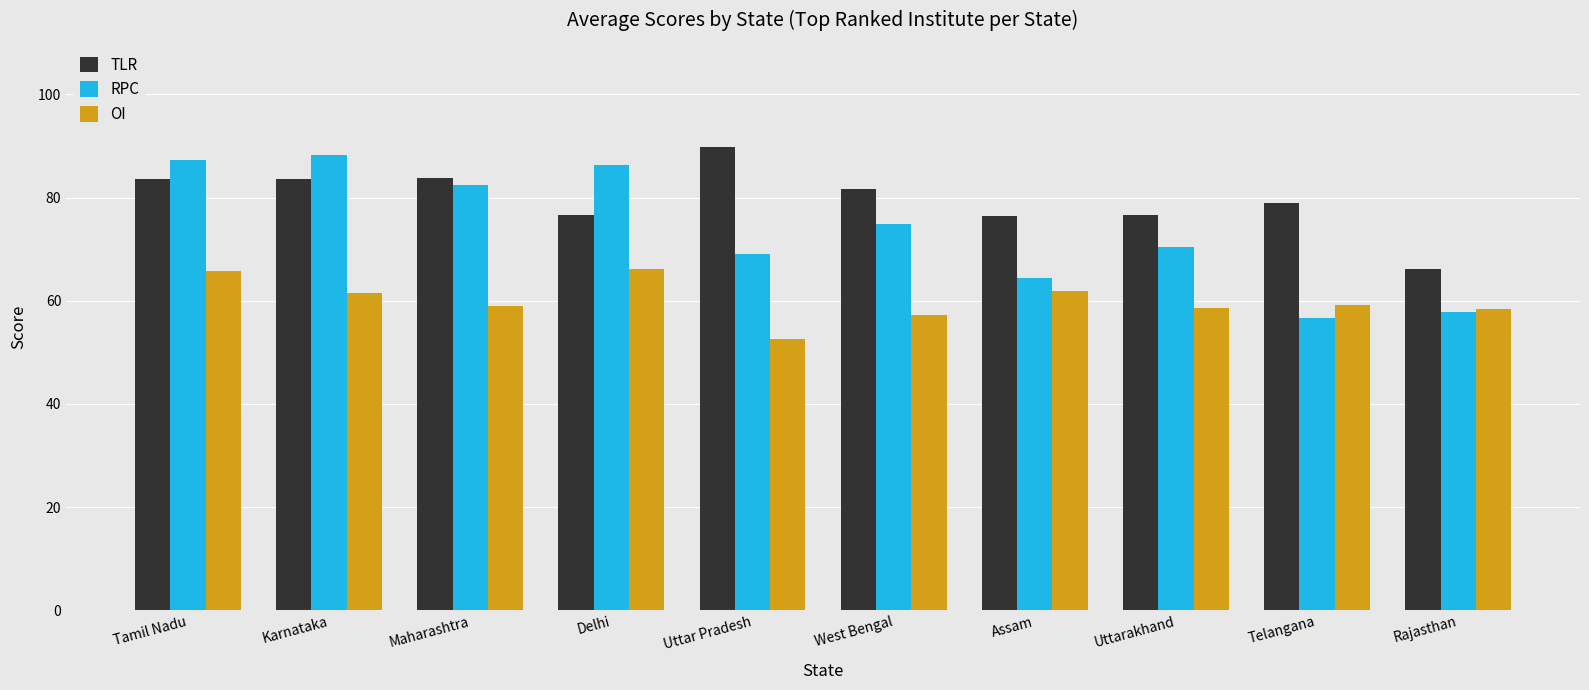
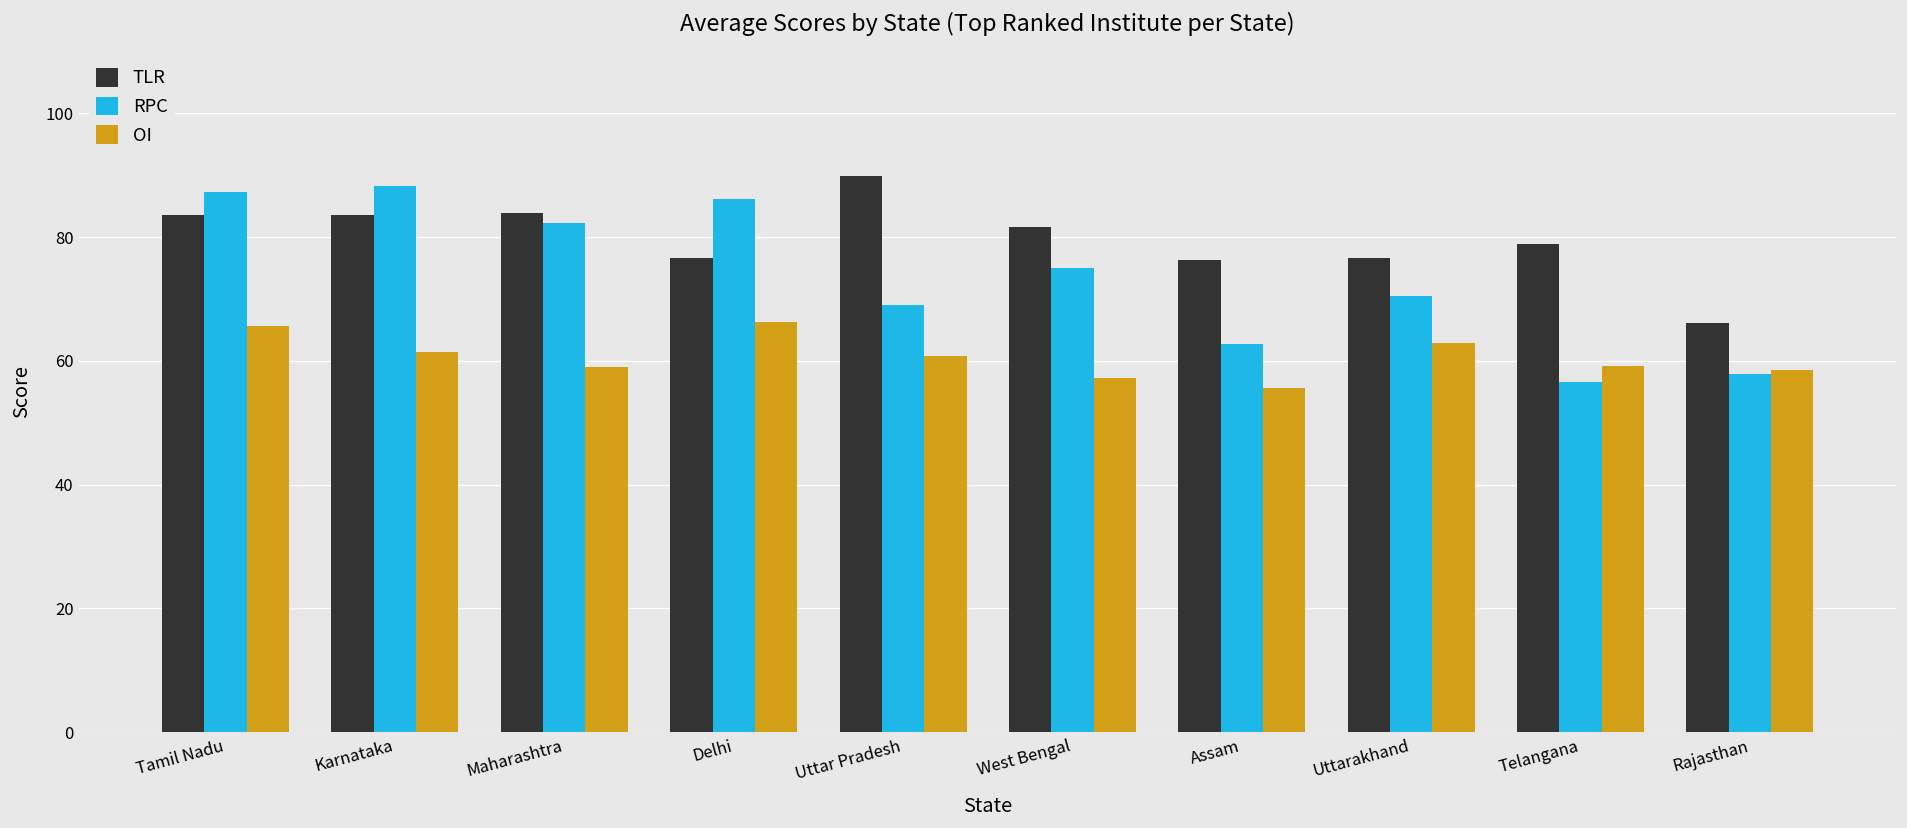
OI, Uttar Pradesh: 53 -> 61
RPC, Assam: 64 -> 63
OI, Assam: 62 -> 56
OI, Uttarakhand: 59 -> 63
